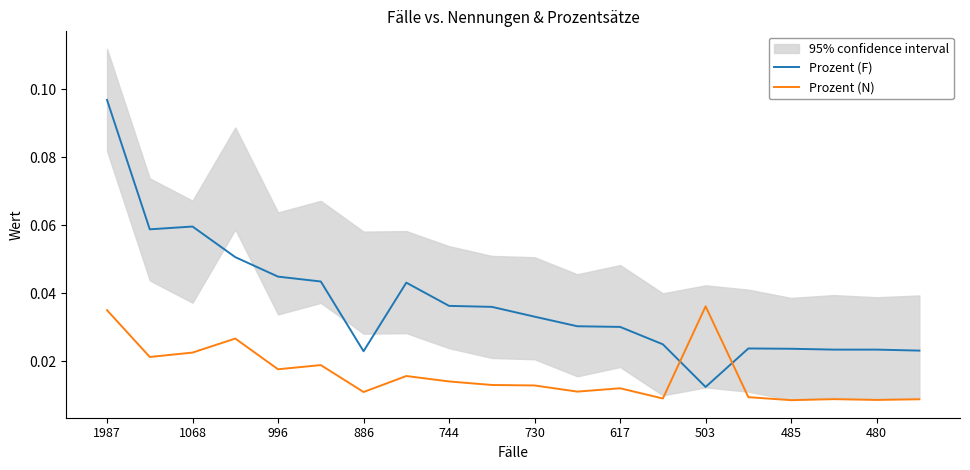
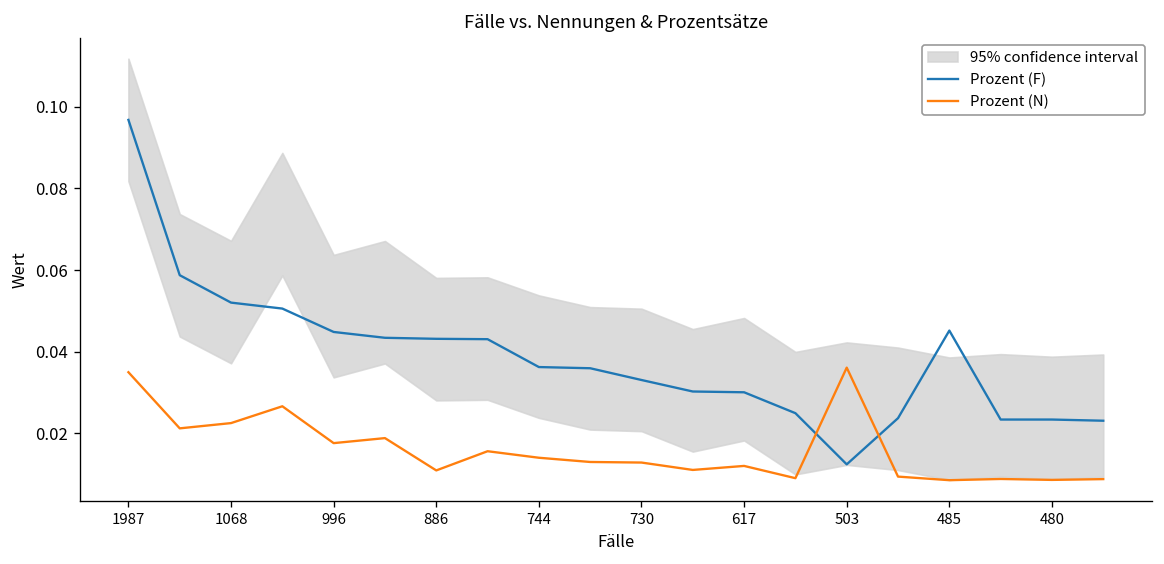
Prozent (F), 1068: 0.060 -> 0.052
Prozent (F), 886: 0.023 -> 0.043
Prozent (F), 485: 0.024 -> 0.045
